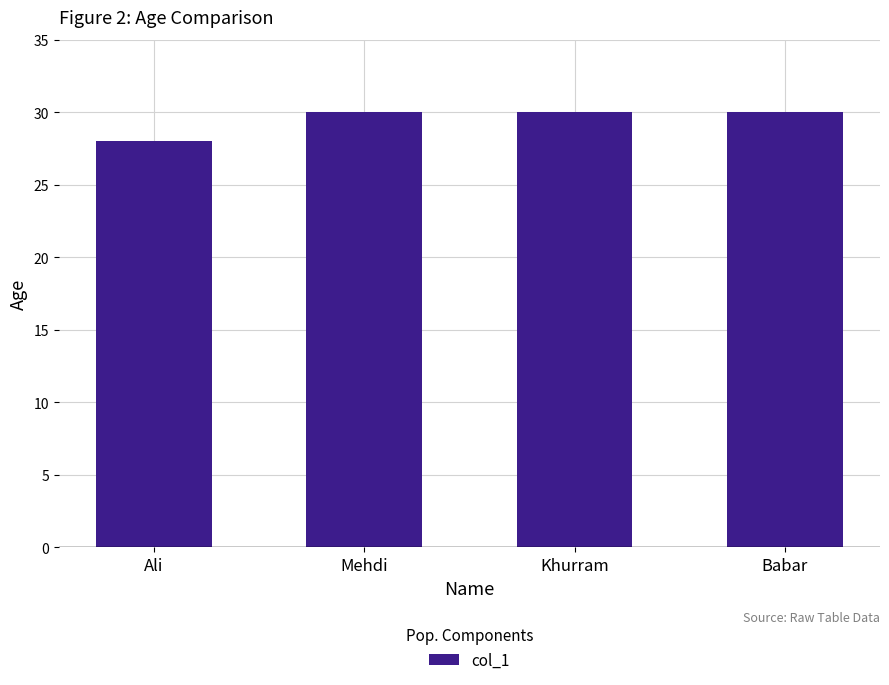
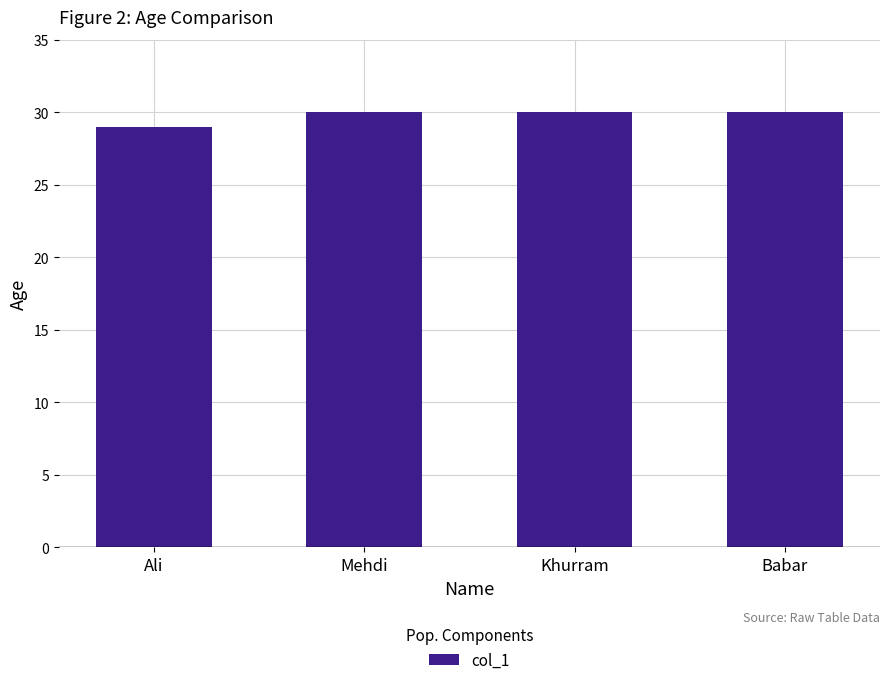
Ali: 28 -> 29
